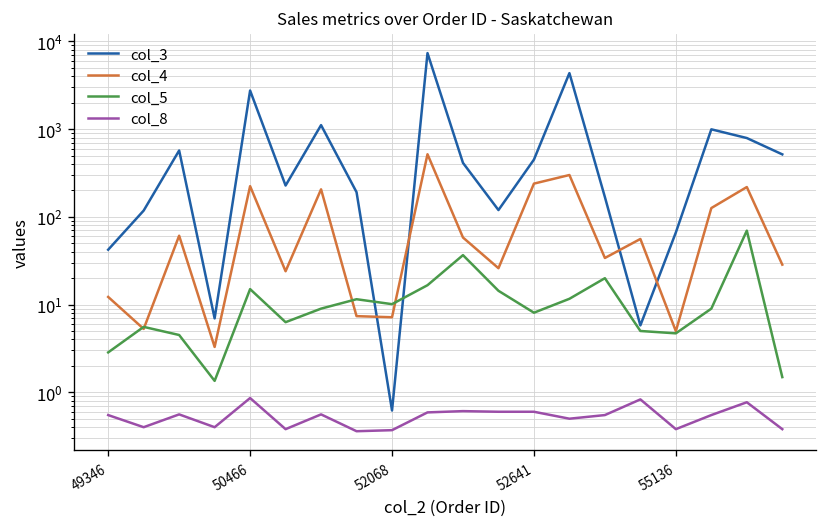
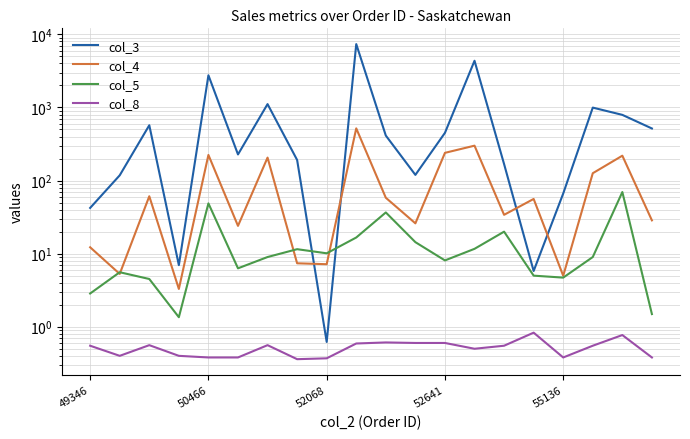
col_5, 50466: 15 -> 50
col_8, 50466: 0.9 -> 0.4
